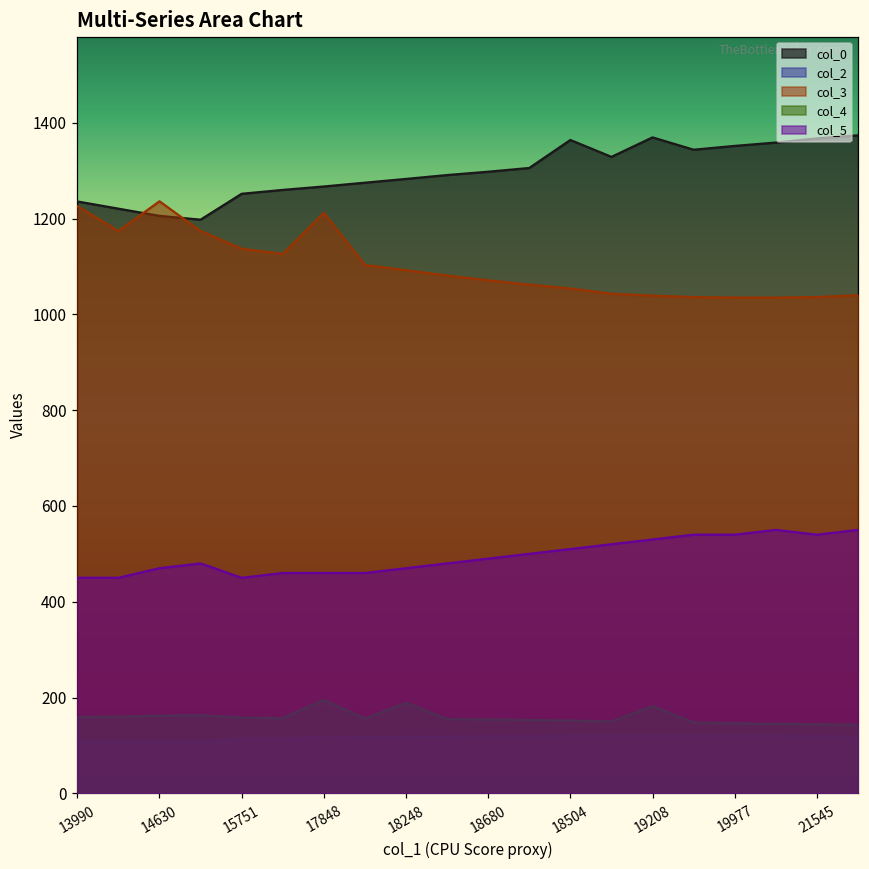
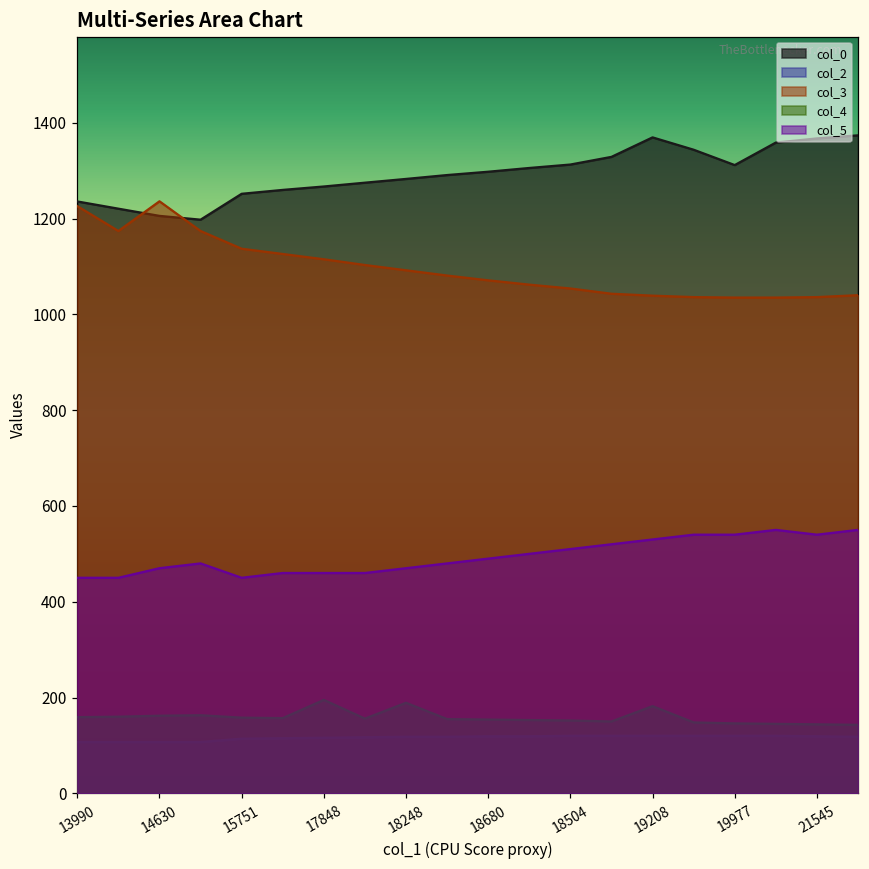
col_3, 17848: 1210 -> 1120
col_0, 18504: 1360 -> 1310
col_0, 19977: 1350 -> 1310
